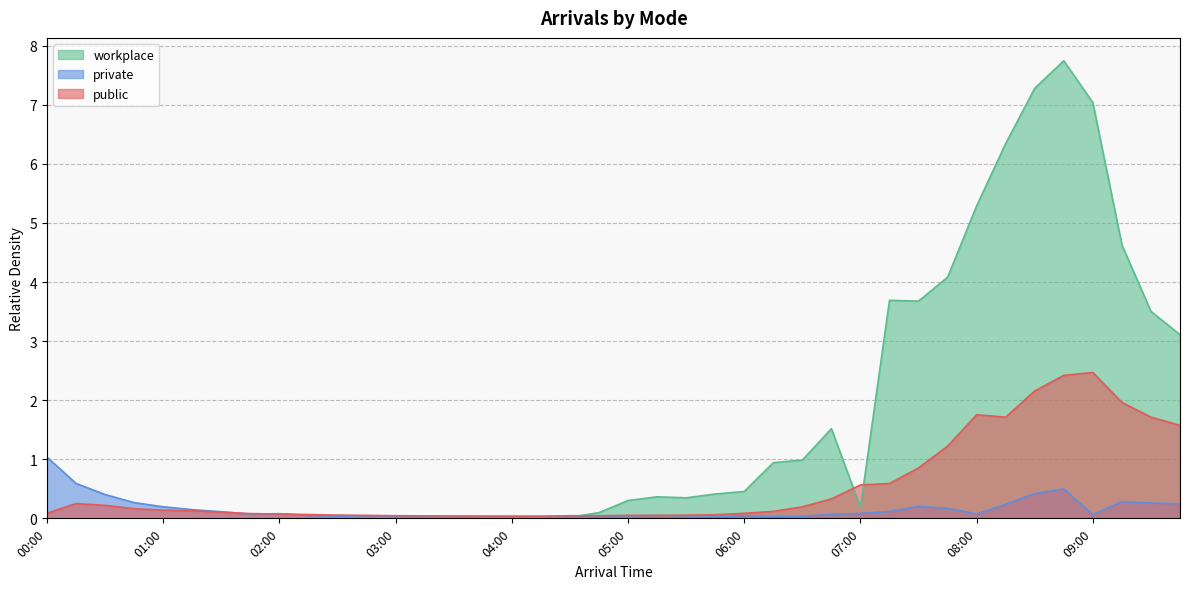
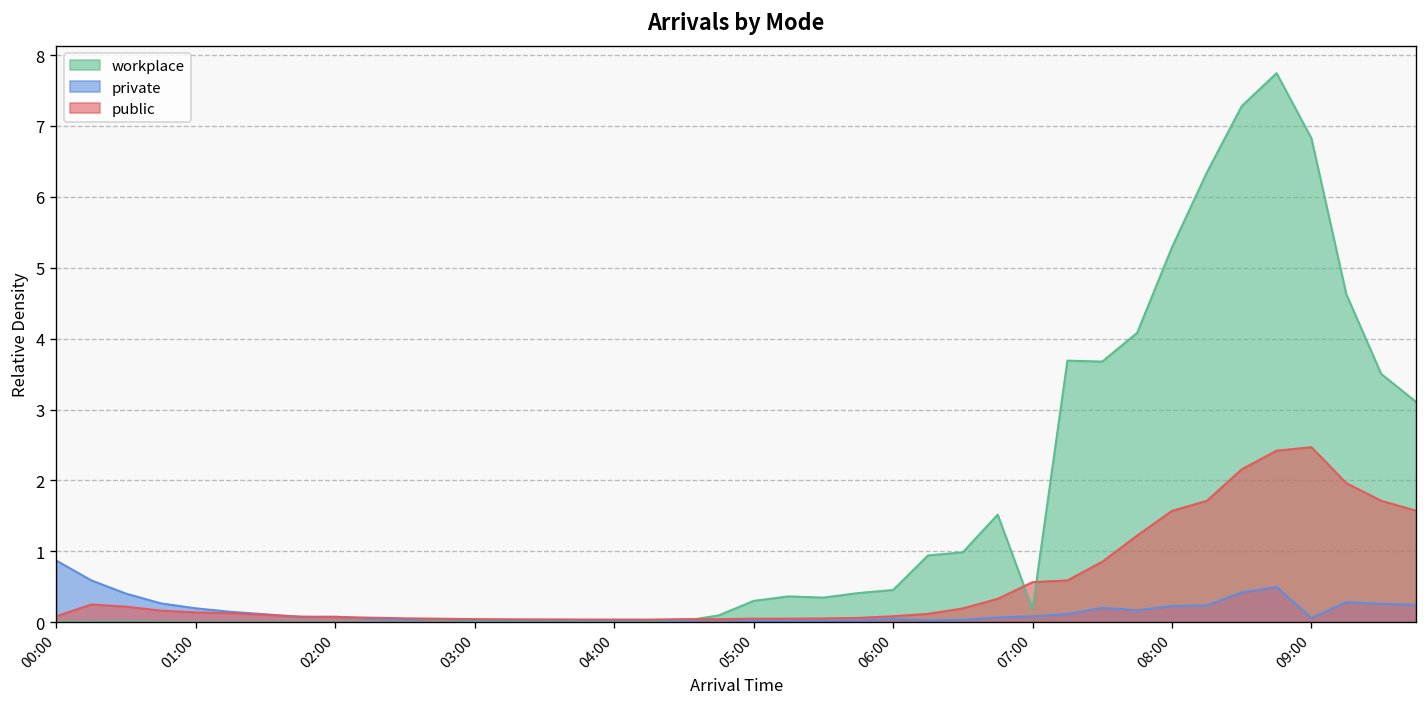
private, 00:00: 1.0 -> 0.9
private, 08:00: 0.1 -> 0.2
public, 08:00: 1.8 -> 1.6
workplace, 09:00: 7.0 -> 6.8
